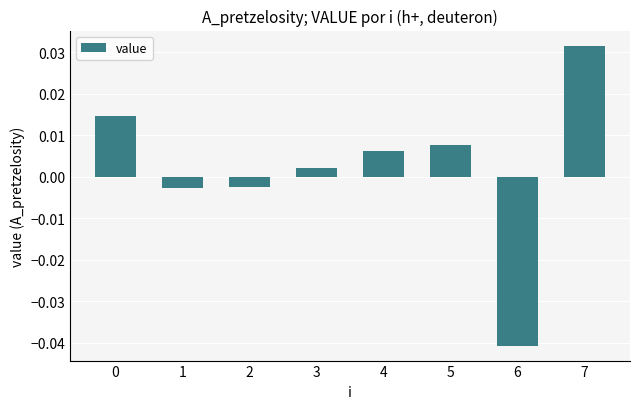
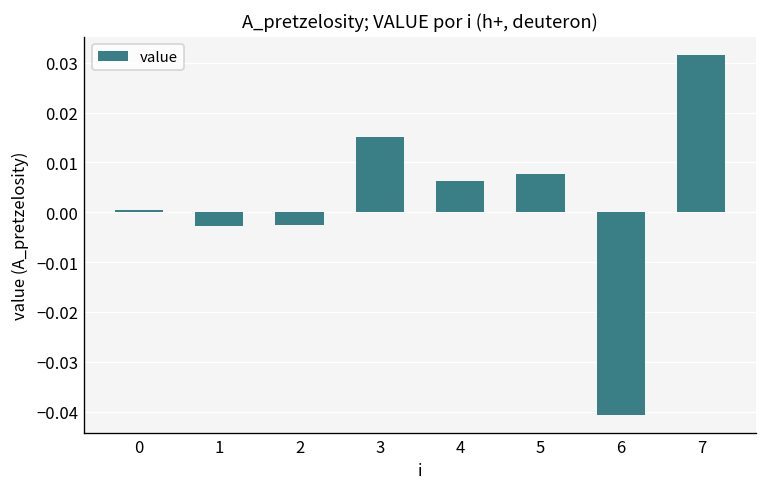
0: 0.015 -> 0.000
3: 0.002 -> 0.015
